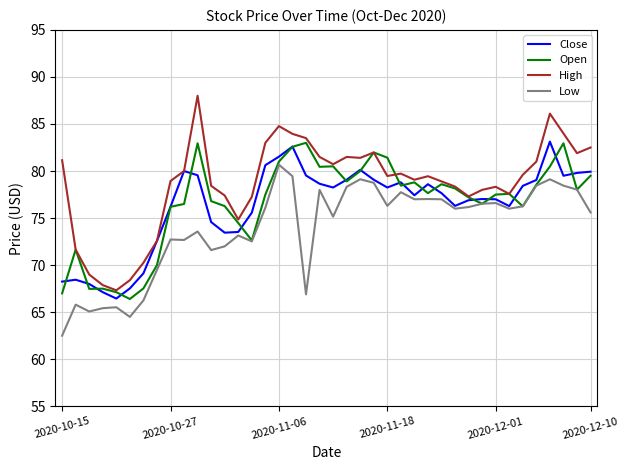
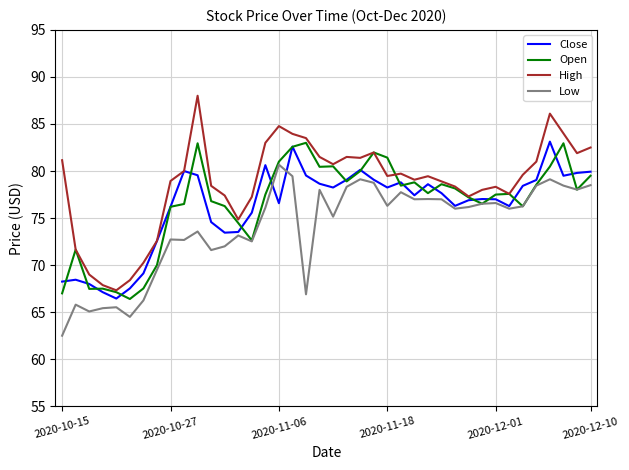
Close, 2020-11-06: 82 -> 77
Low, 2020-12-10: 76 -> 79
